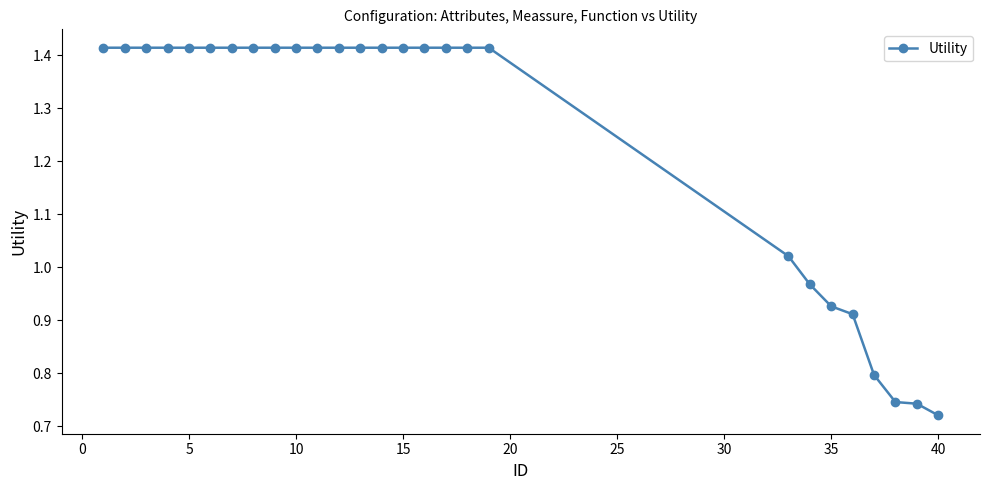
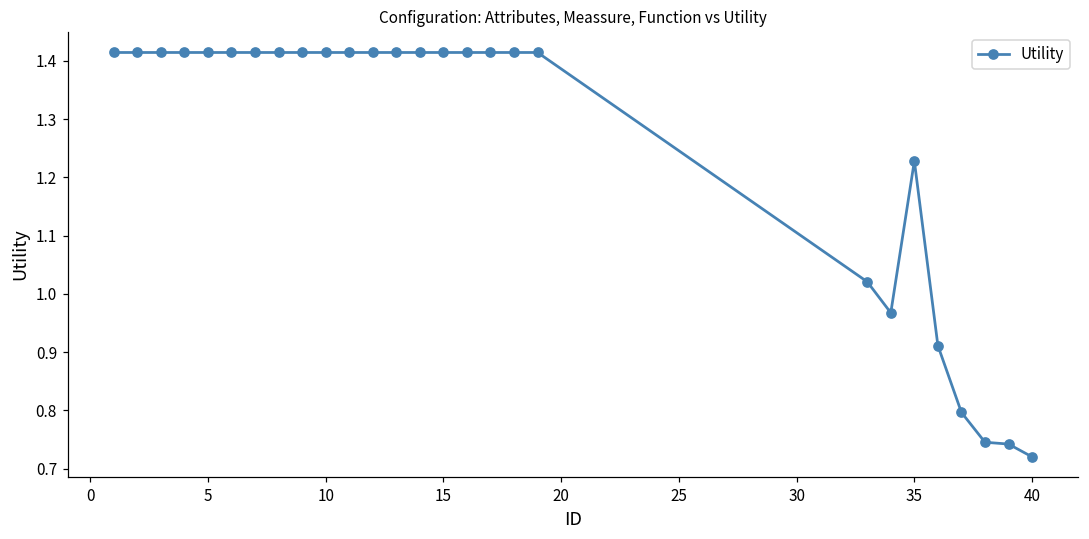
35: 0.93 -> 1.23
